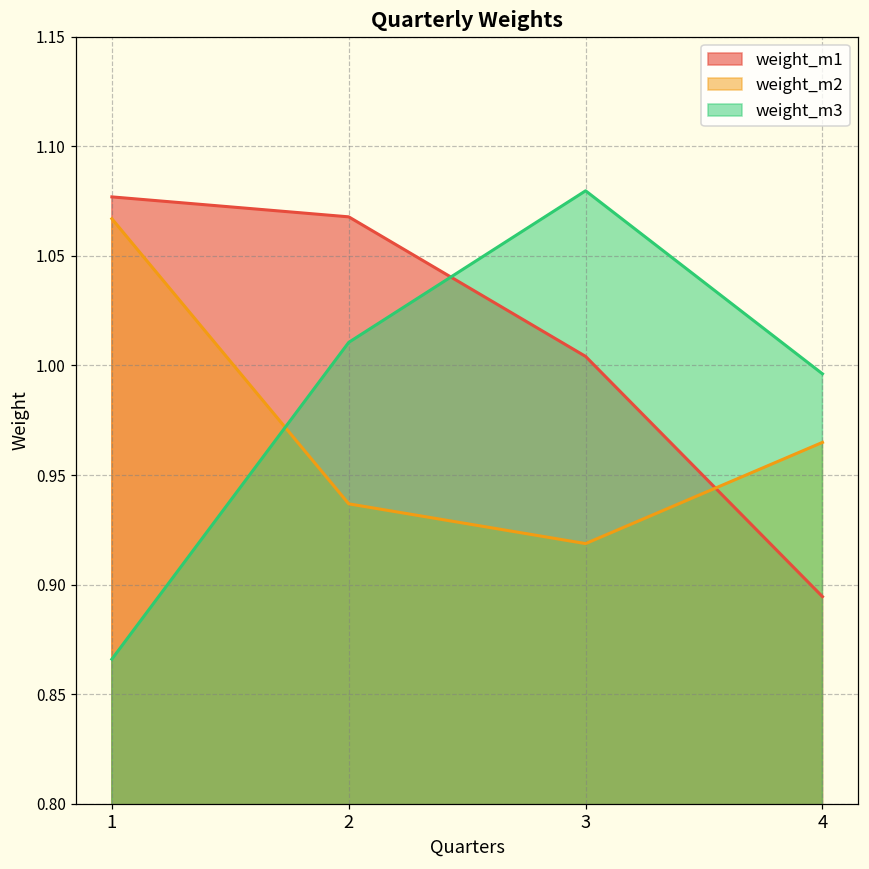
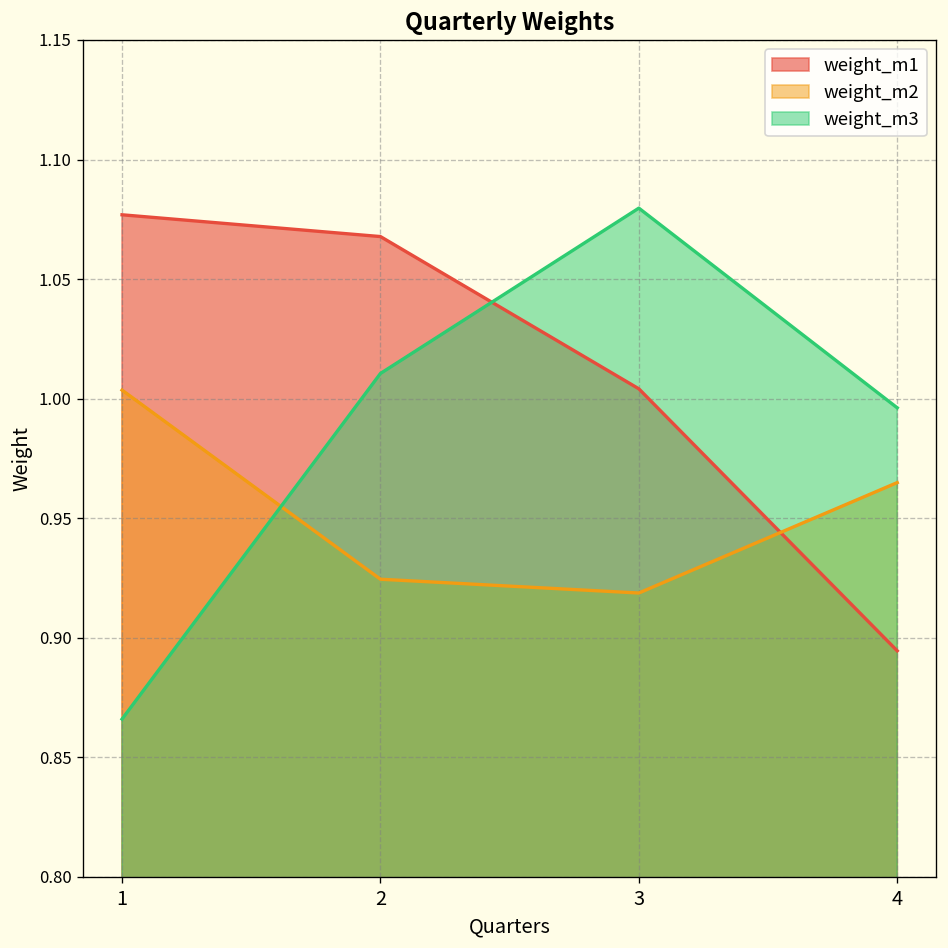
weight_m2, 1: 1.067 -> 1.004
weight_m2, 2: 0.937 -> 0.924
